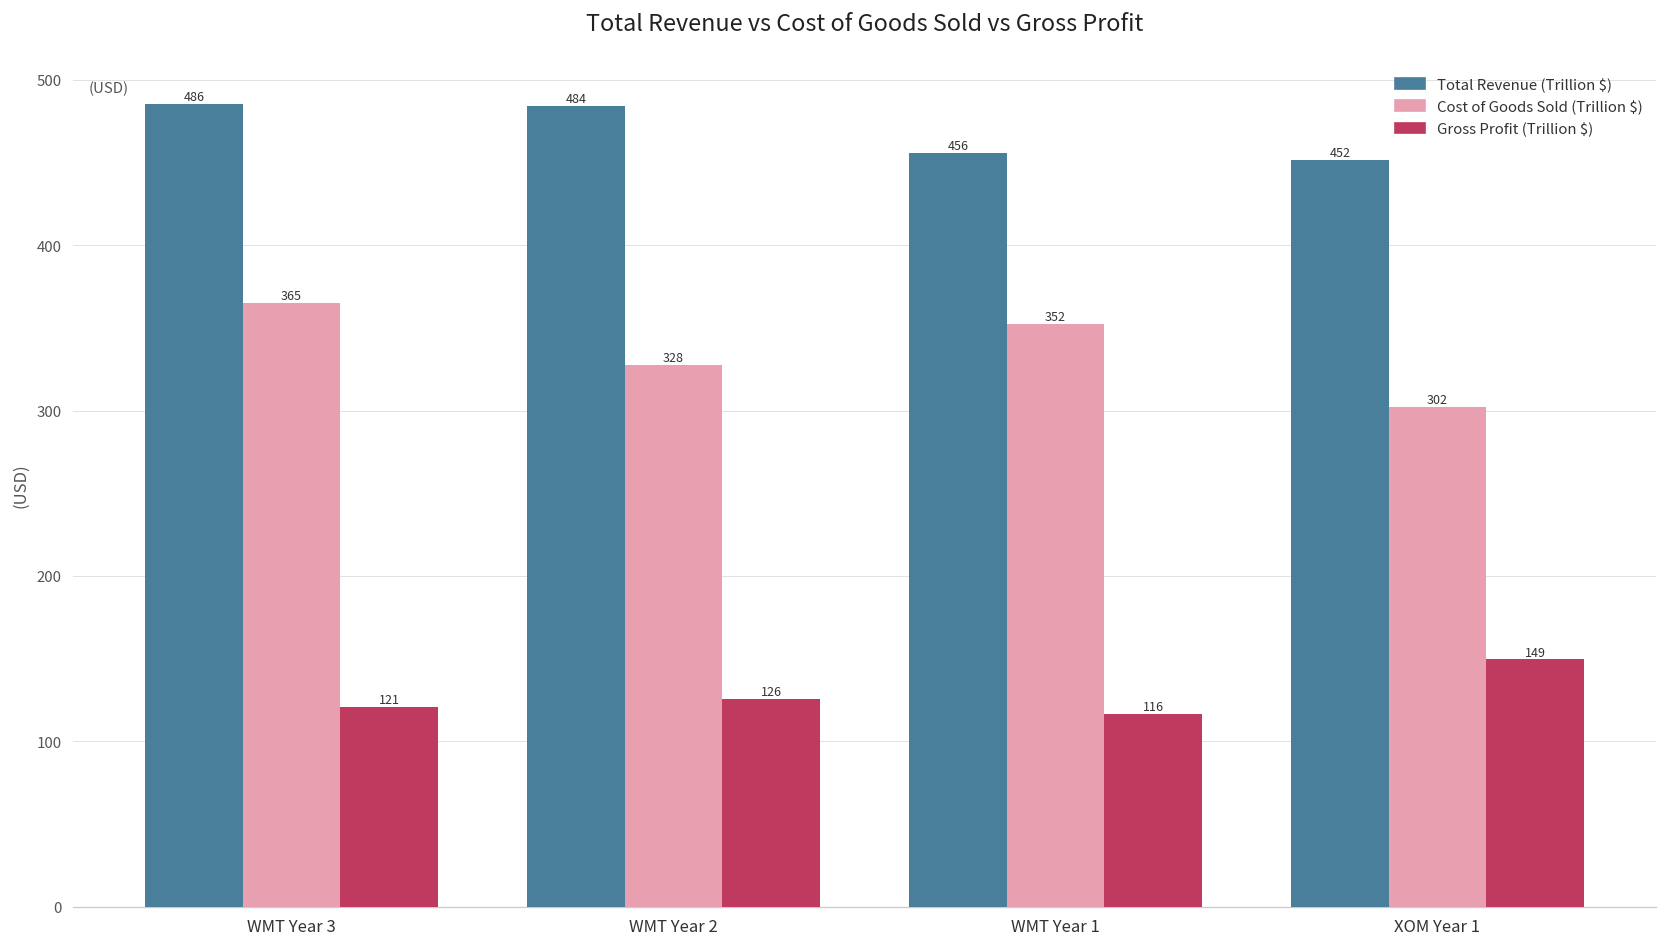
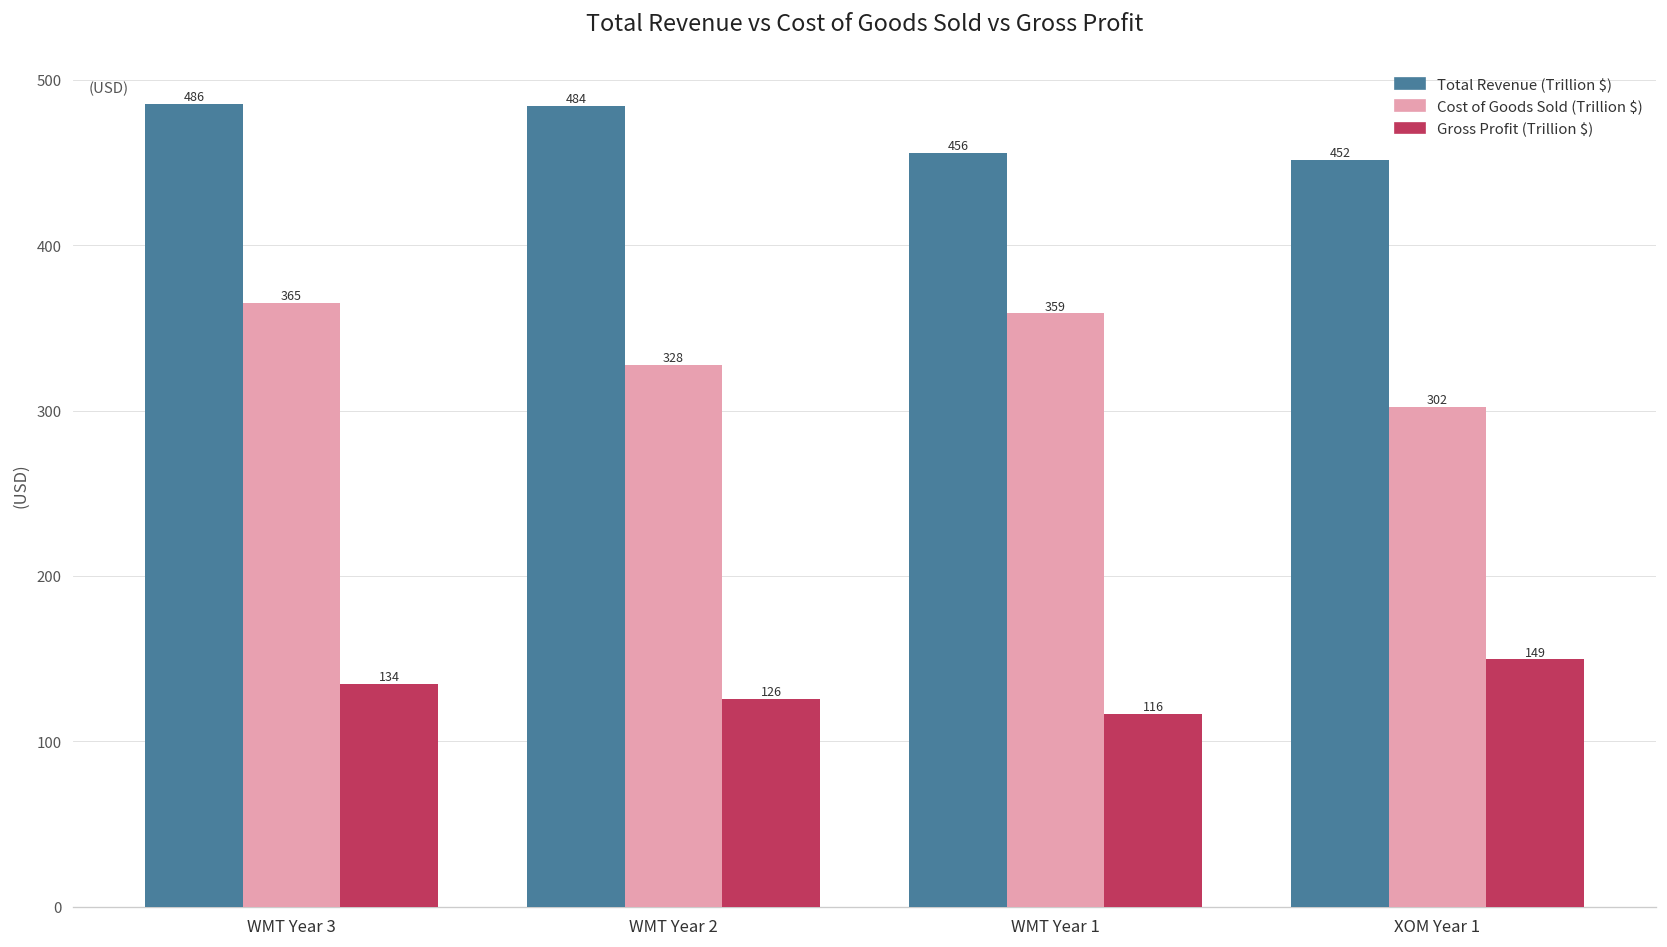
Gross Profit (Trillion $), WMT Year 3: 121 -> 134
Cost of Goods Sold (Trillion $), WMT Year 1: 352 -> 359
